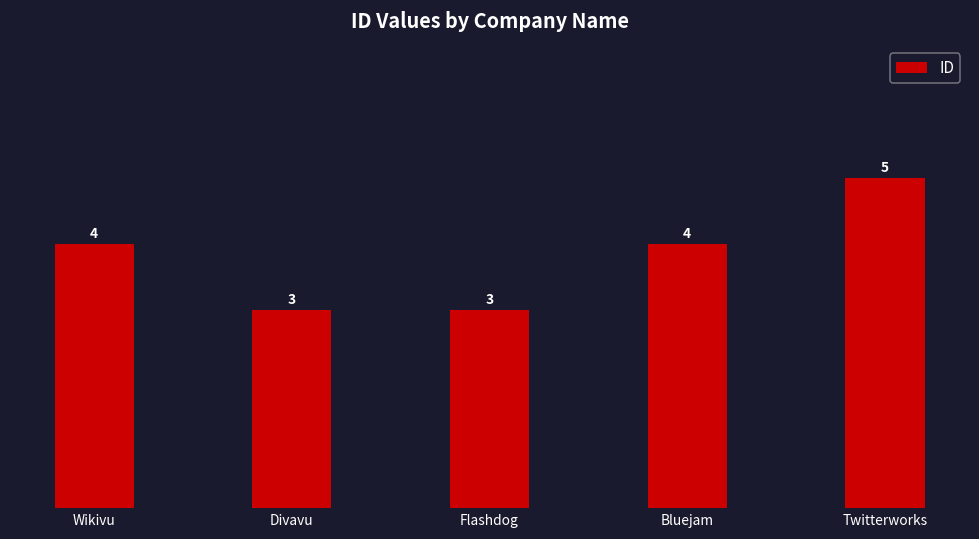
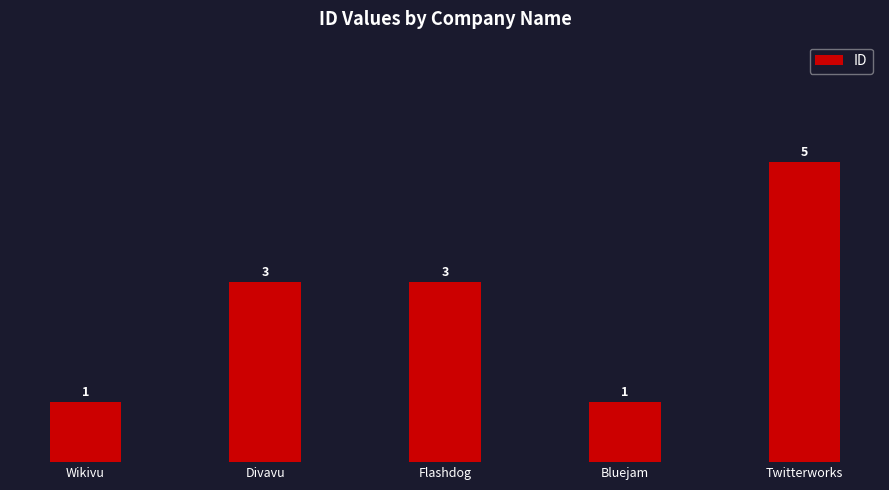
Wikivu: 4 -> 1
Bluejam: 4 -> 1
